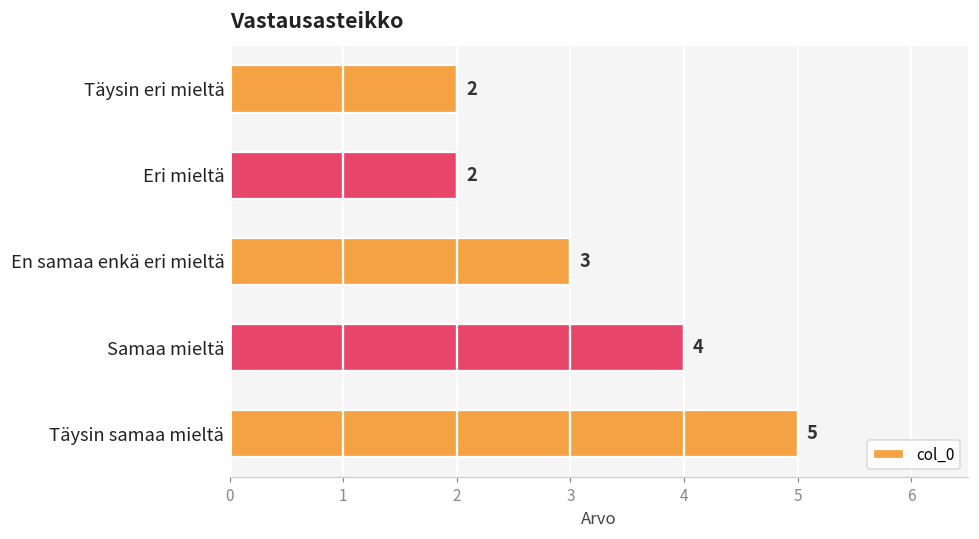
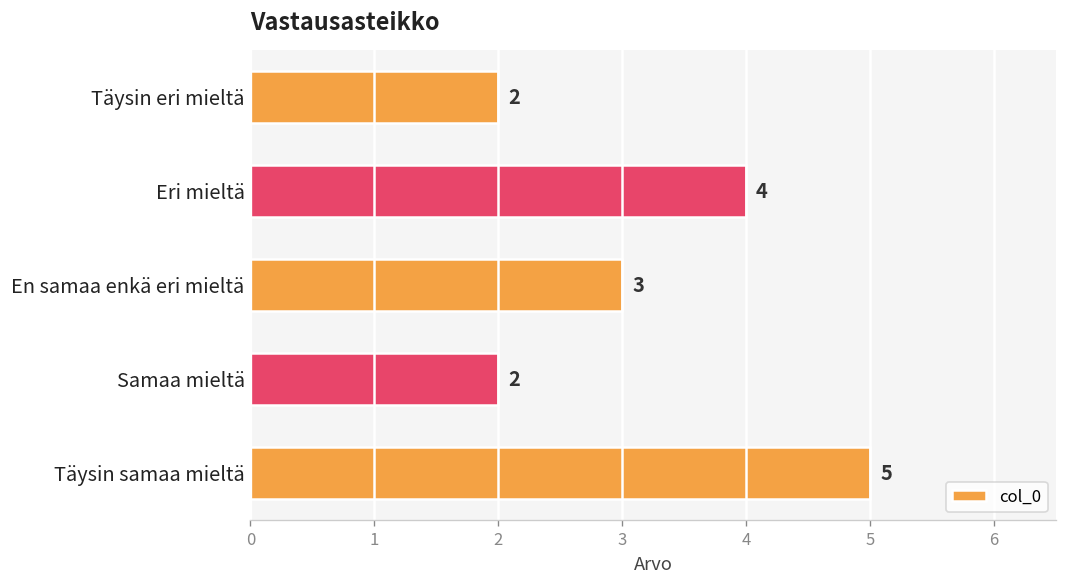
Eri mieltä: 2 -> 4
Samaa mieltä: 4 -> 2
